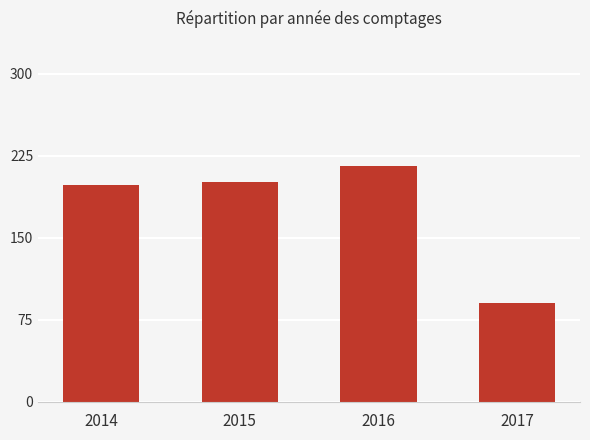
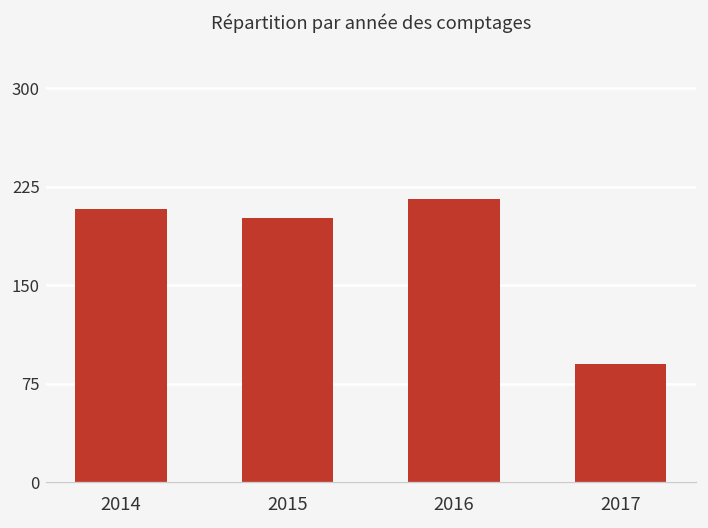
2014: 198 -> 208
